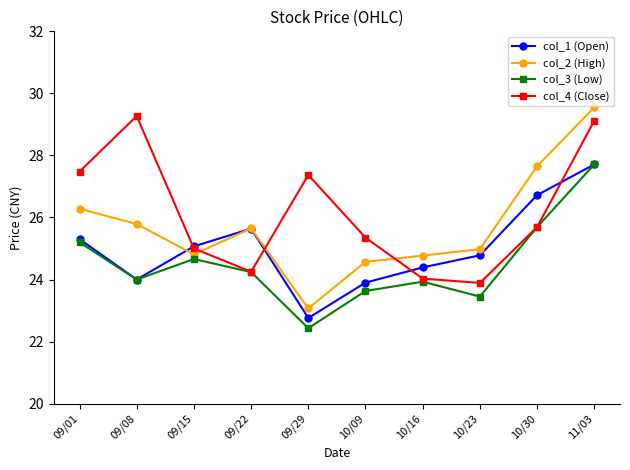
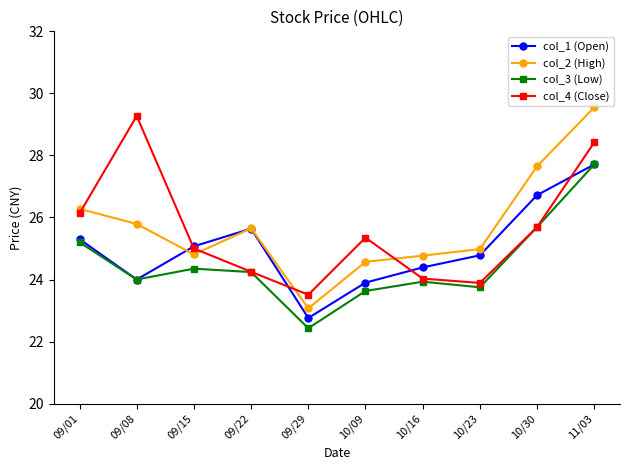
col_4 (Close), 09/01: 27.5 -> 26.1
col_3 (Low), 09/15: 24.7 -> 24.4
col_4 (Close), 09/29: 27.4 -> 23.5
col_3 (Low), 10/23: 23.5 -> 23.8
col_4 (Close), 11/03: 29.1 -> 28.4
